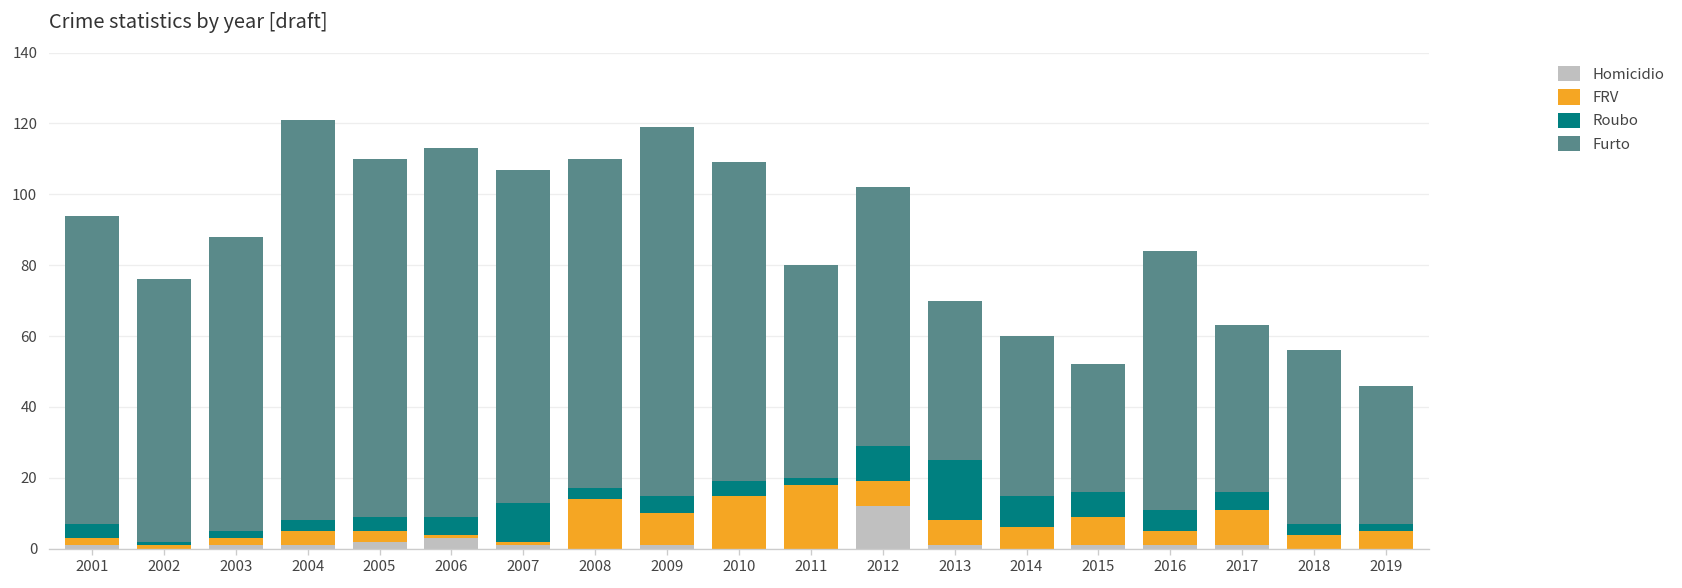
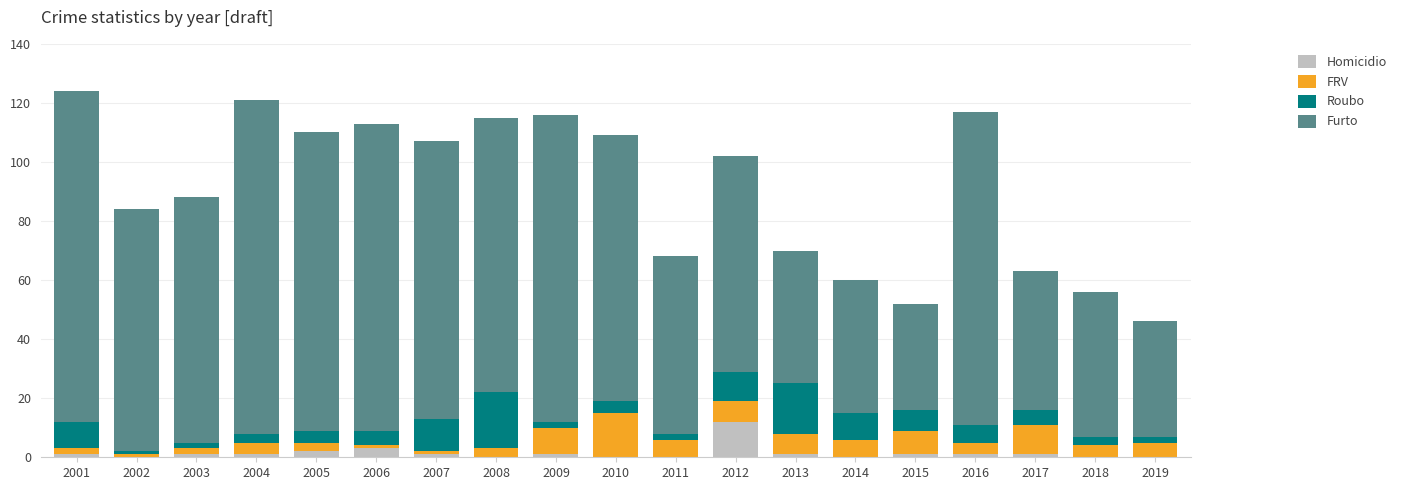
Roubo, 2001: 4 -> 9
Furto, 2001: 87 -> 112
Furto, 2002: 74 -> 82
FRV, 2008: 14 -> 3
Roubo, 2008: 3 -> 19
Roubo, 2009: 5 -> 2
FRV, 2011: 18 -> 6
Furto, 2016: 73 -> 106
